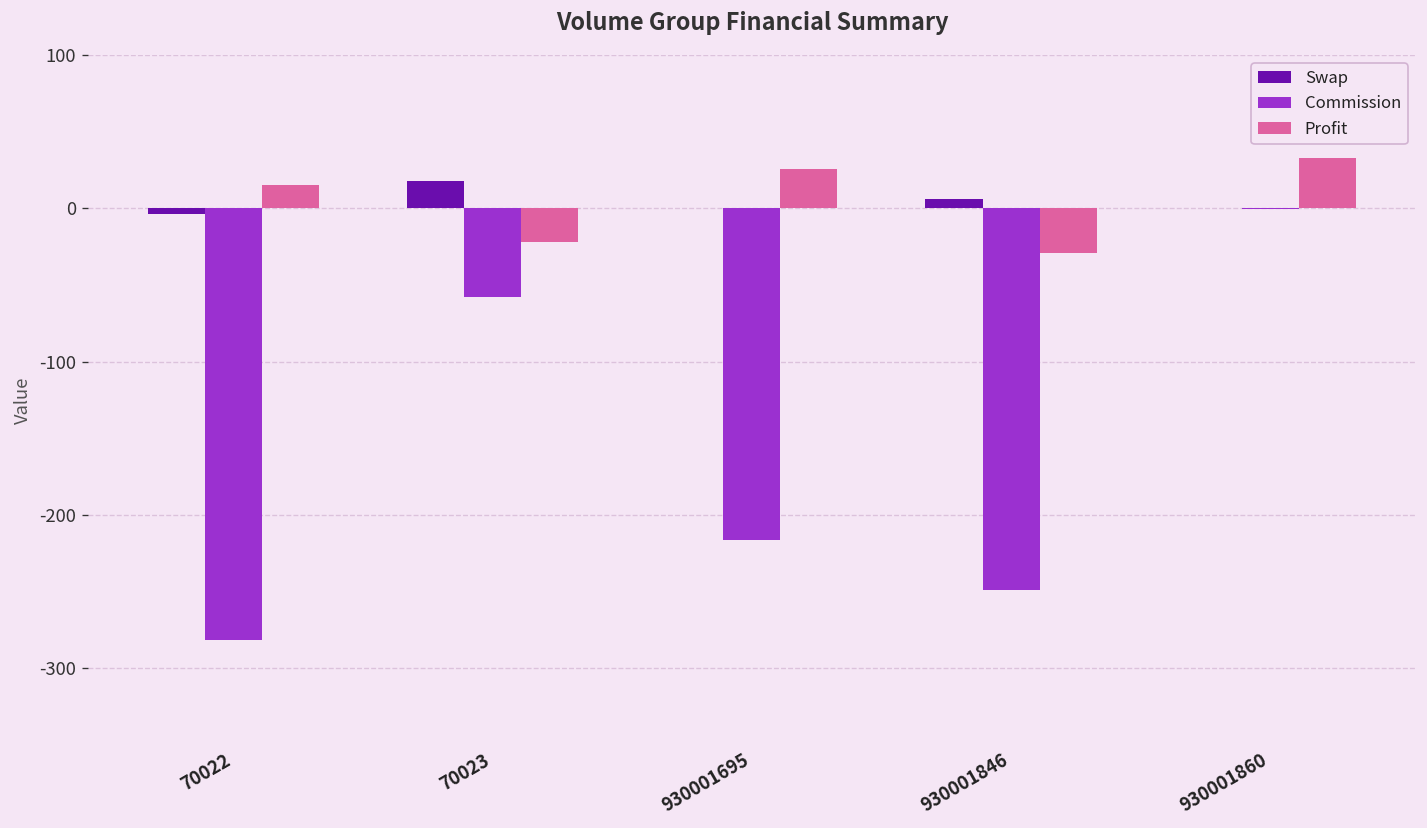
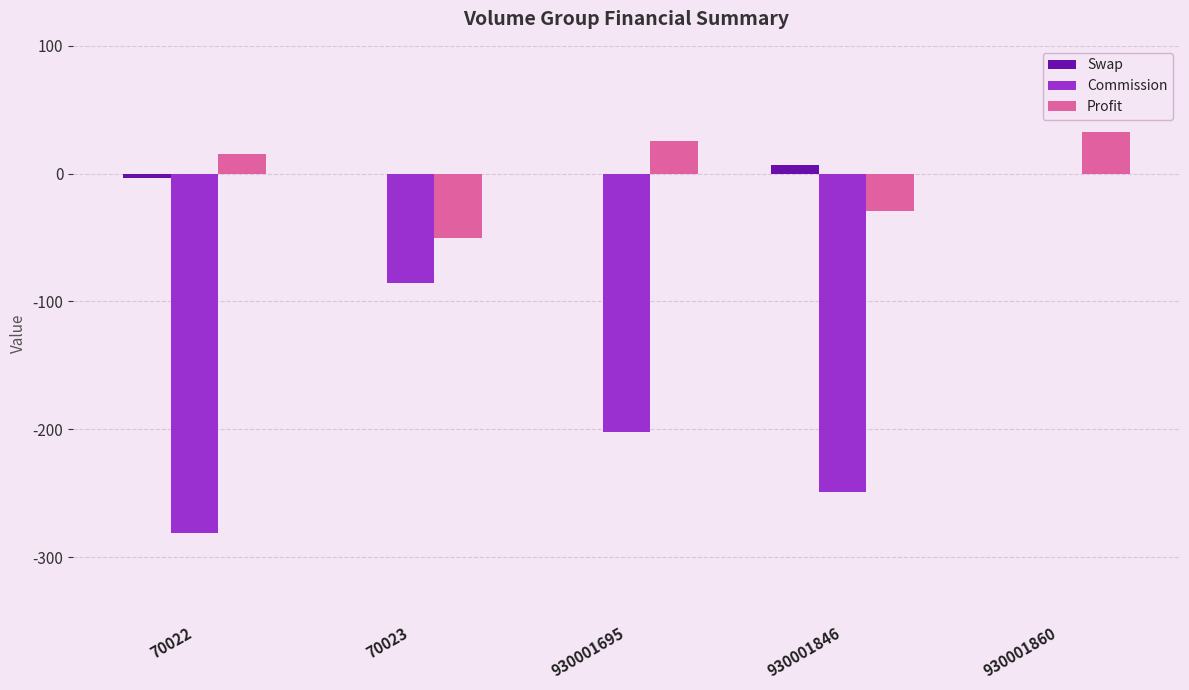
Swap, 70023: 18 -> 0
Commission, 70023: -58 -> -86
Profit, 70023: -22 -> -50
Commission, 930001695: -216 -> -202
